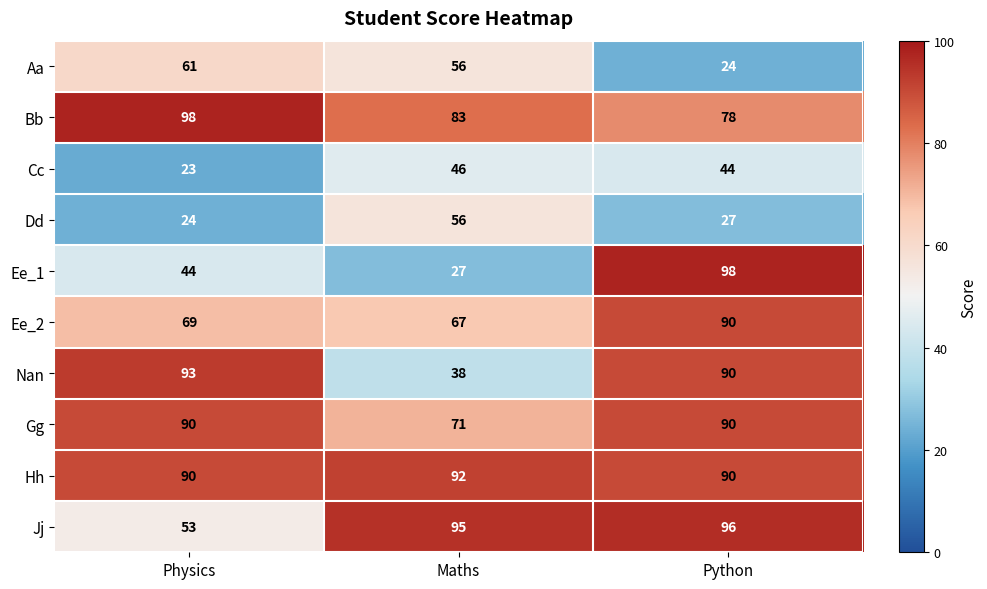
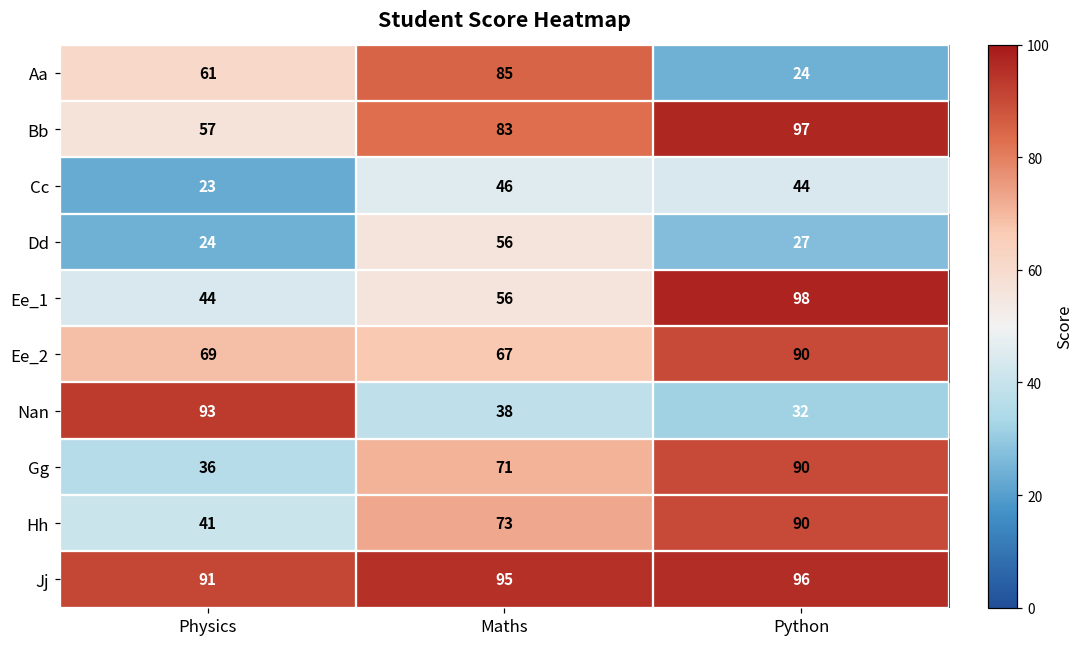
Aa, Maths: 56 -> 85
Bb, Physics: 98 -> 57
Bb, Python: 78 -> 97
Ee_1, Maths: 27 -> 56
Nan, Python: 90 -> 32
Gg, Physics: 90 -> 36
Hh, Physics: 90 -> 41
Hh, Maths: 92 -> 73
Jj, Physics: 53 -> 91
